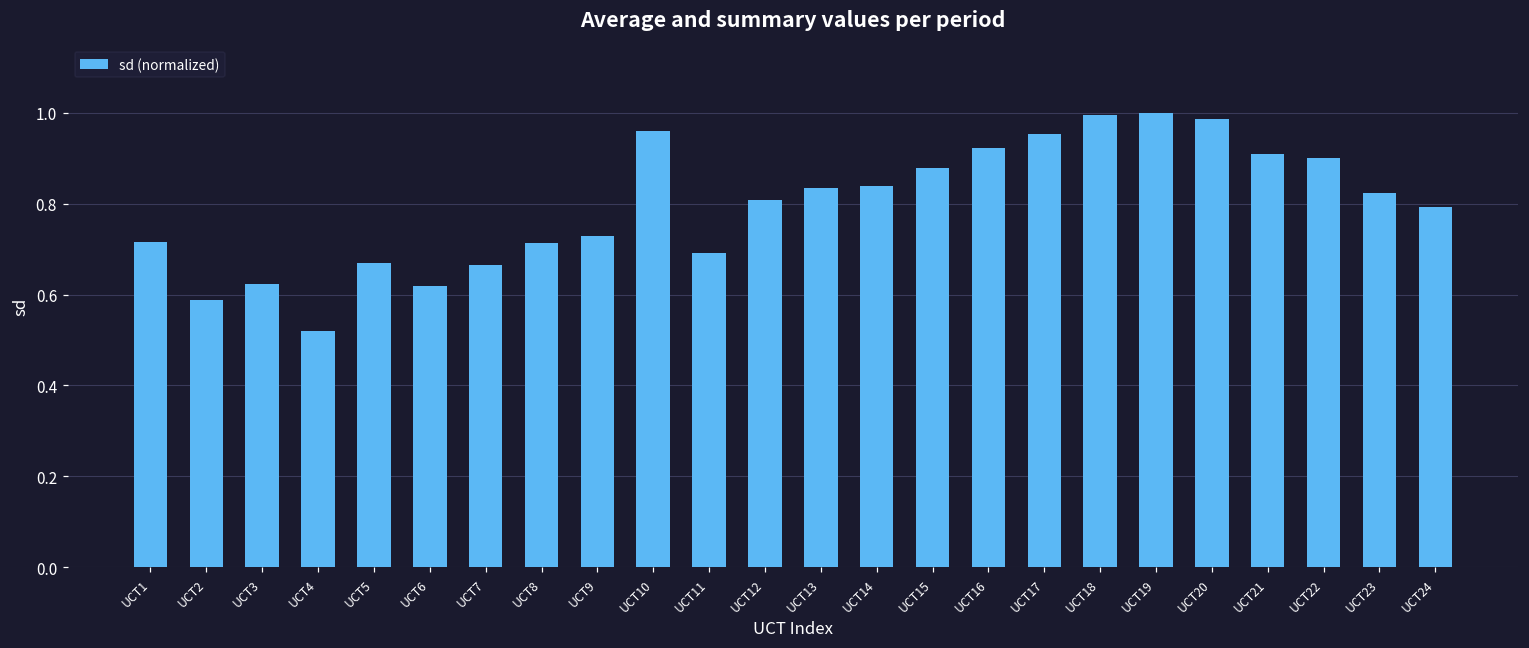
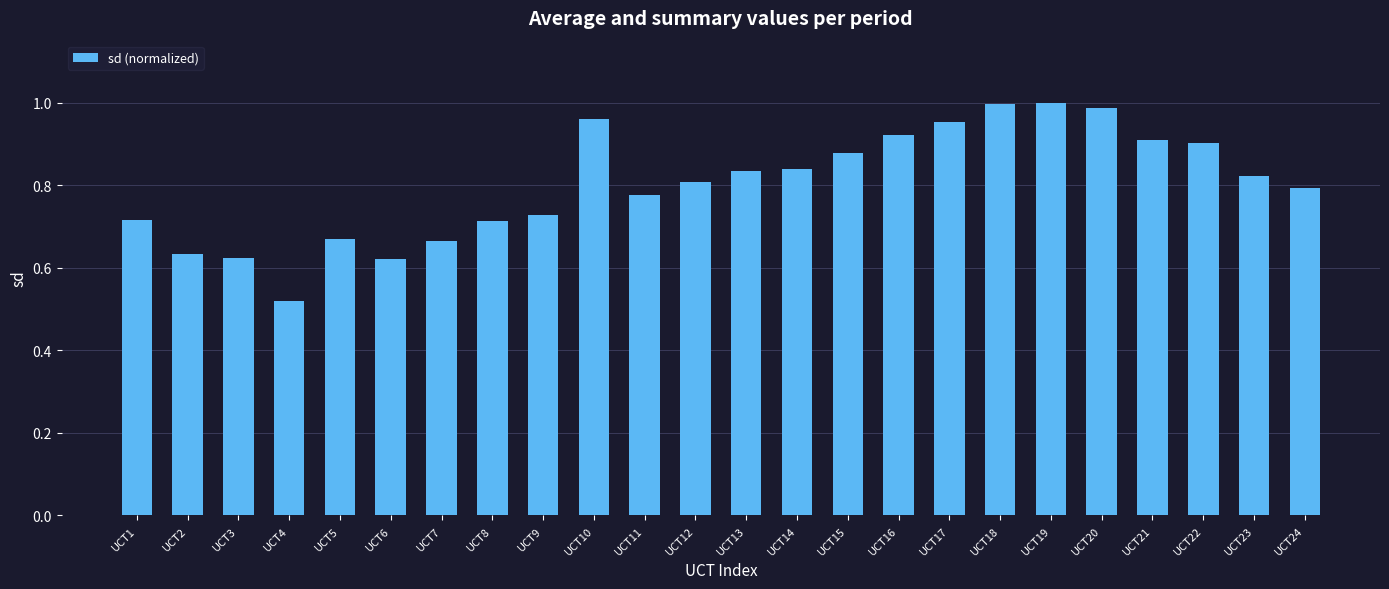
UCT2: 0.59 -> 0.63
UCT11: 0.69 -> 0.78
